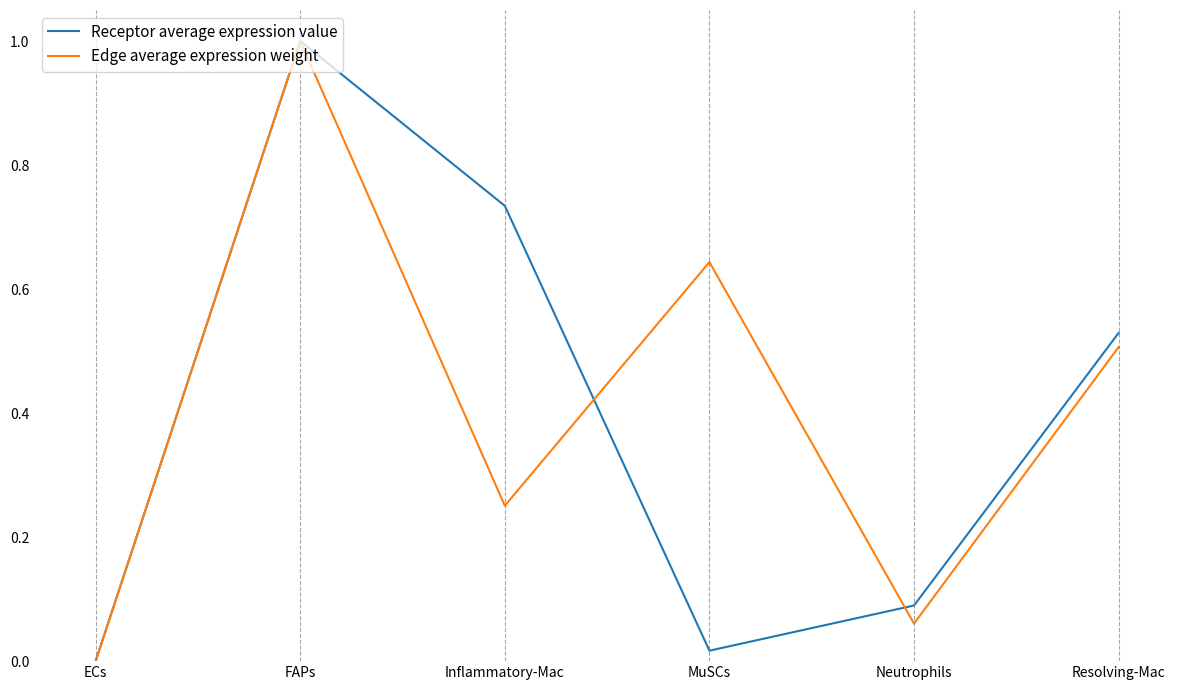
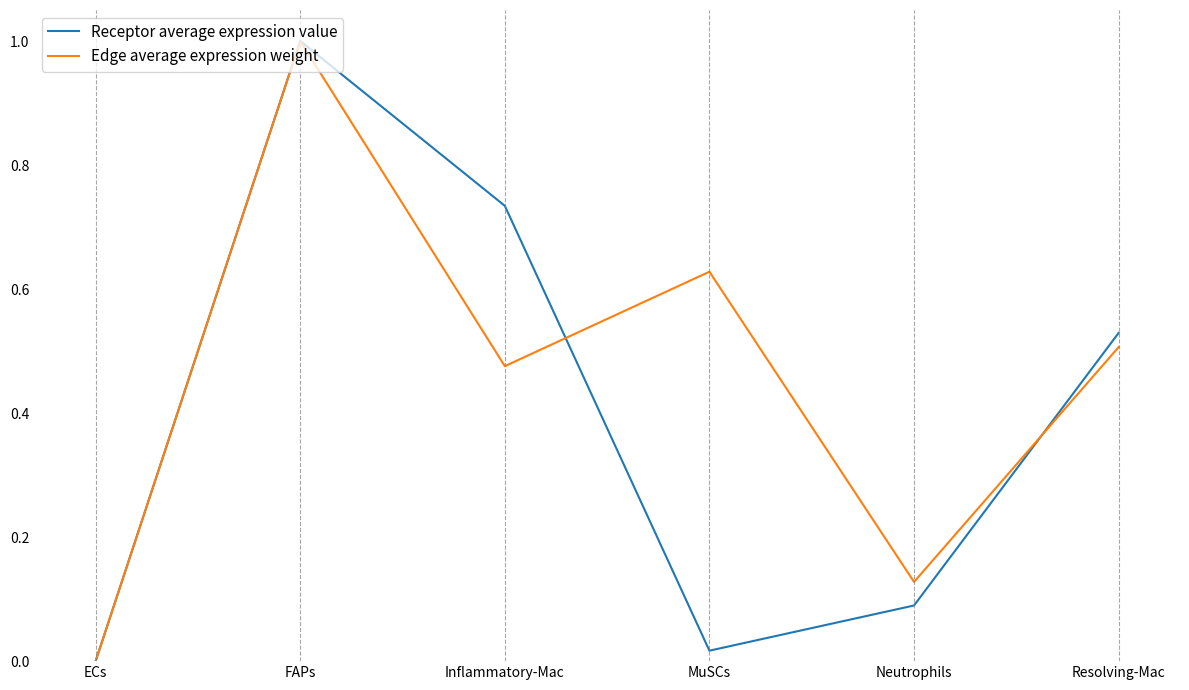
Edge average expression weight, Inflammatory-Mac: 0.25 -> 0.48
Edge average expression weight, MuSCs: 0.64 -> 0.63
Edge average expression weight, Neutrophils: 0.06 -> 0.13
